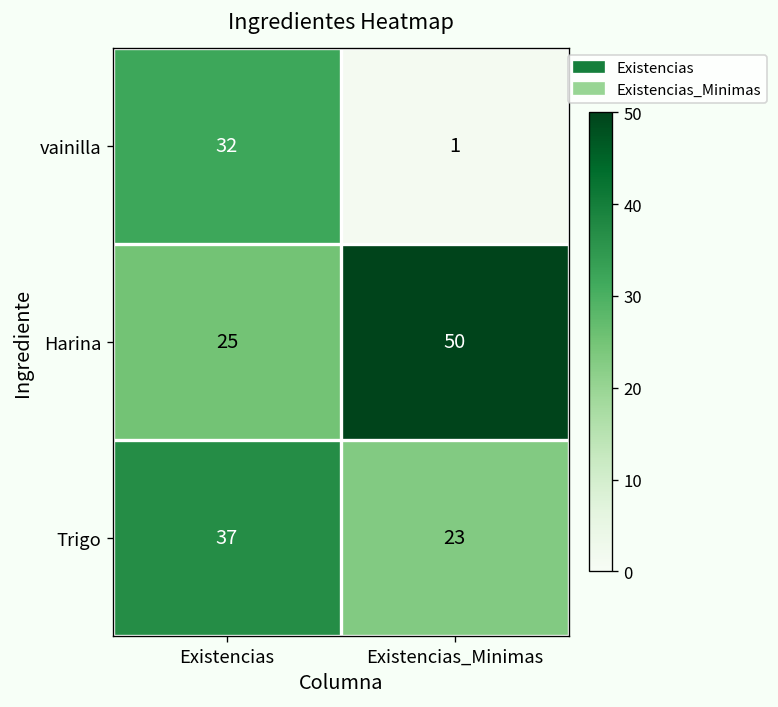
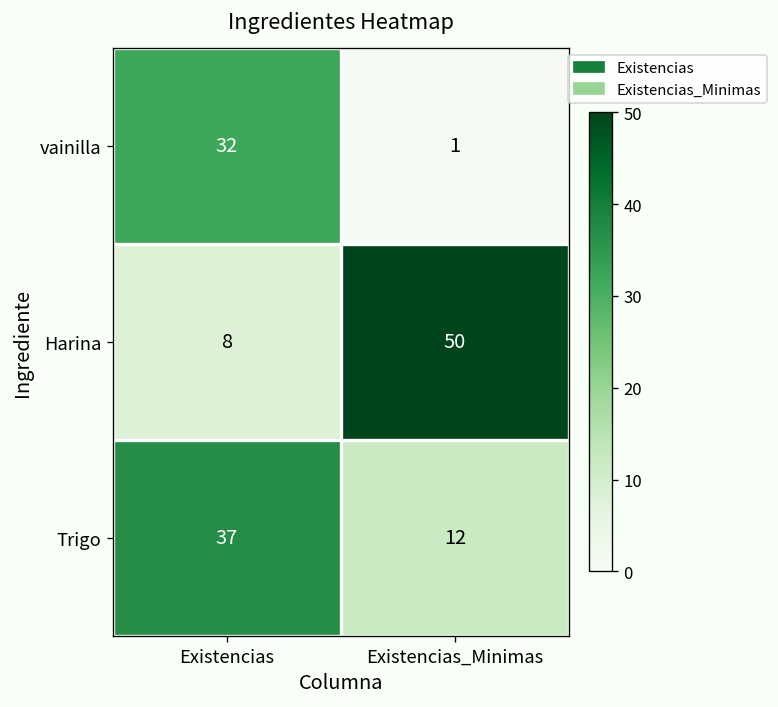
Harina, Existencias: 25 -> 8
Trigo, Existencias_Minimas: 23 -> 12
